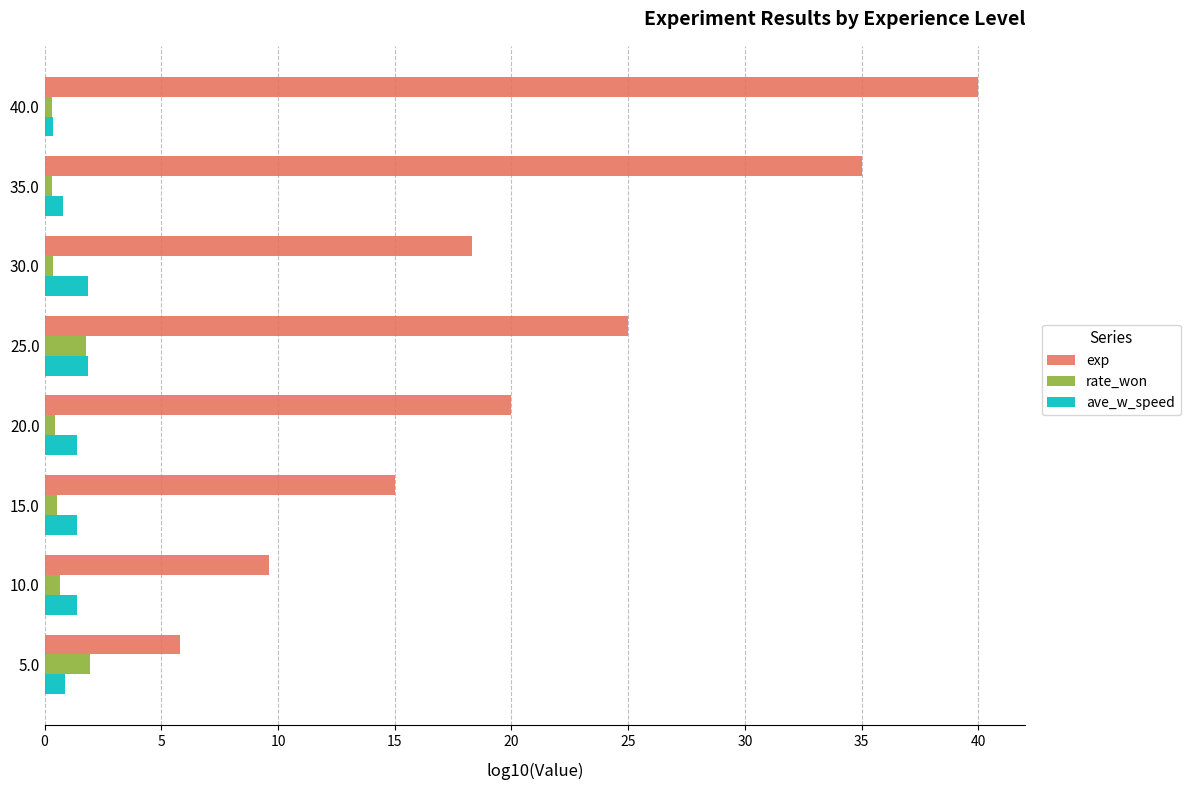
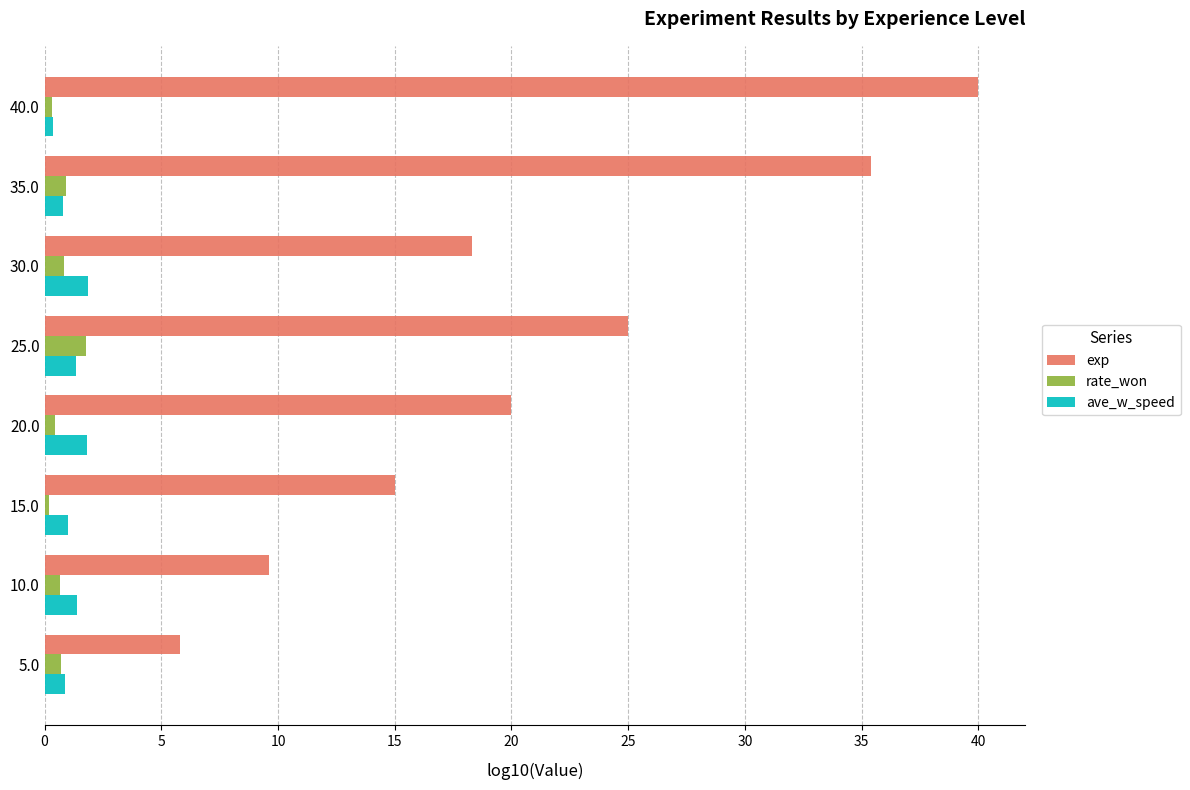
exp, 35.0: 35.0 -> 35.4
rate_won, 35.0: 0.3 -> 0.9
rate_won, 30.0: 0.4 -> 0.8
ave_w_speed, 25.0: 1.9 -> 1.4
ave_w_speed, 20.0: 1.4 -> 1.8
rate_won, 15.0: 0.5 -> 0.2
ave_w_speed, 15.0: 1.4 -> 1.0
rate_won, 5.0: 1.9 -> 0.7
